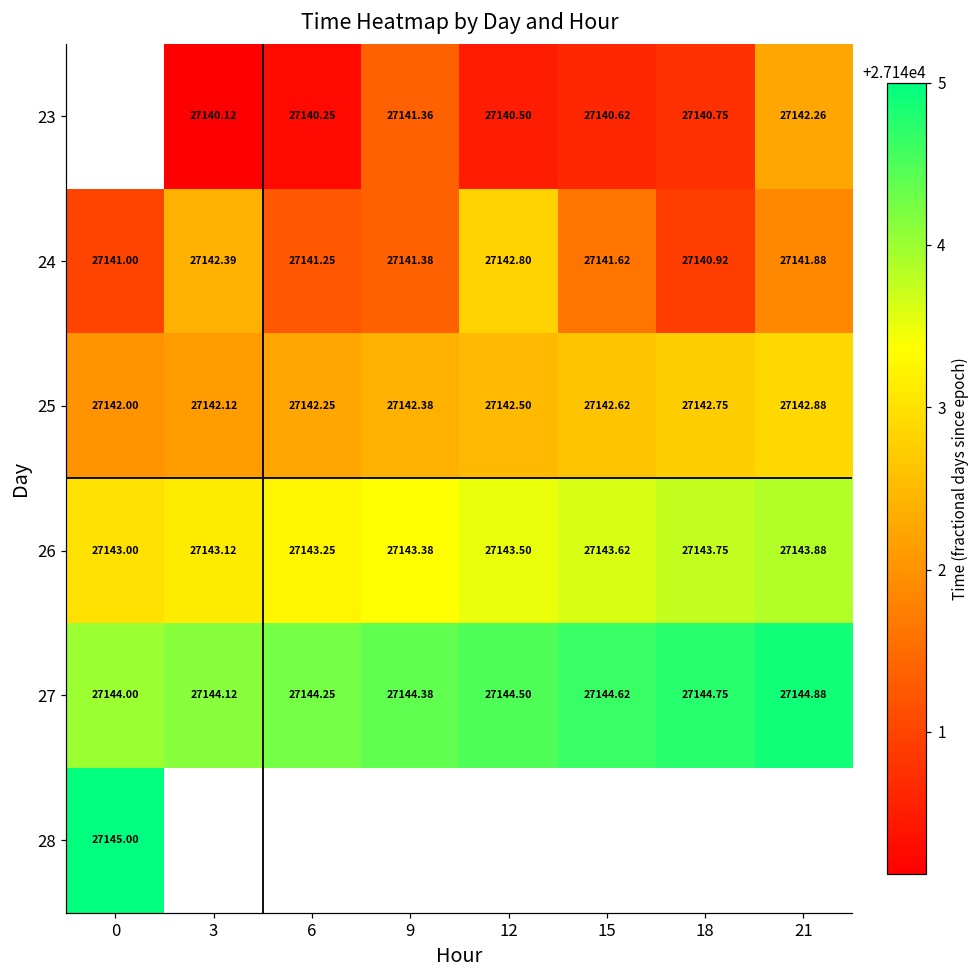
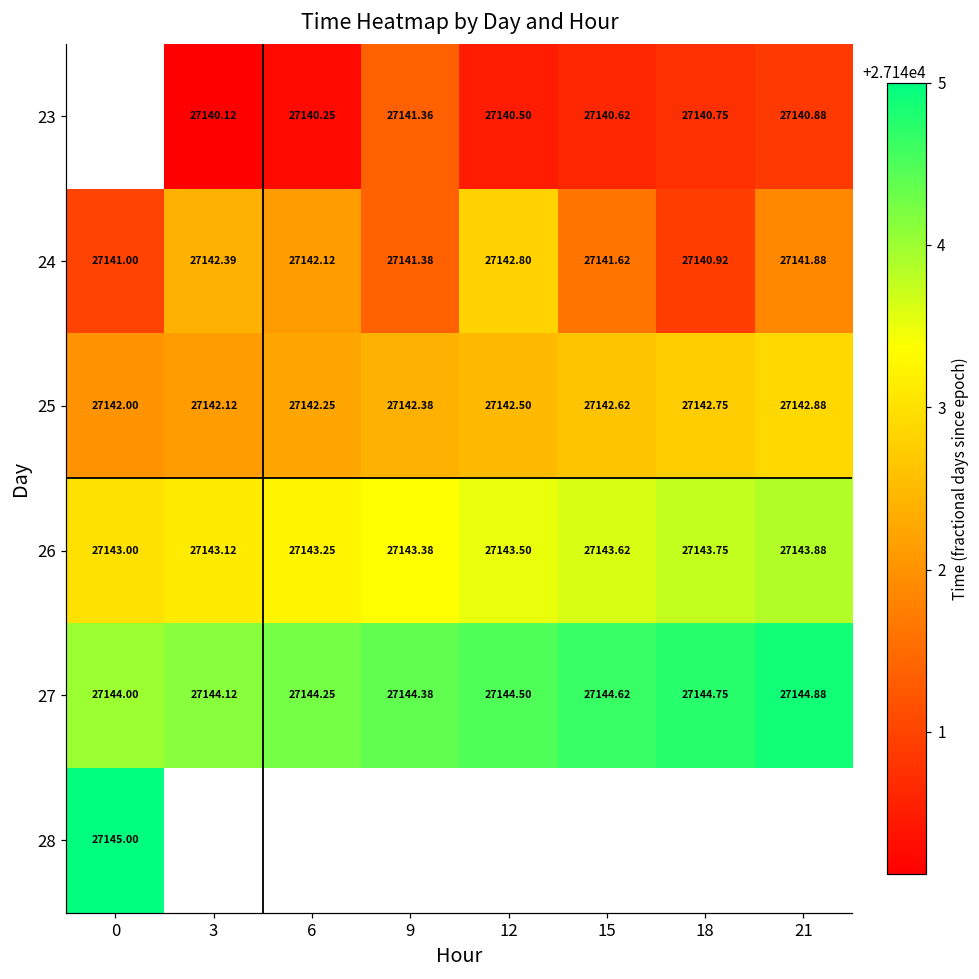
23, 21: 27142.26 -> 27140.88
24, 6: 27141.25 -> 27142.12
